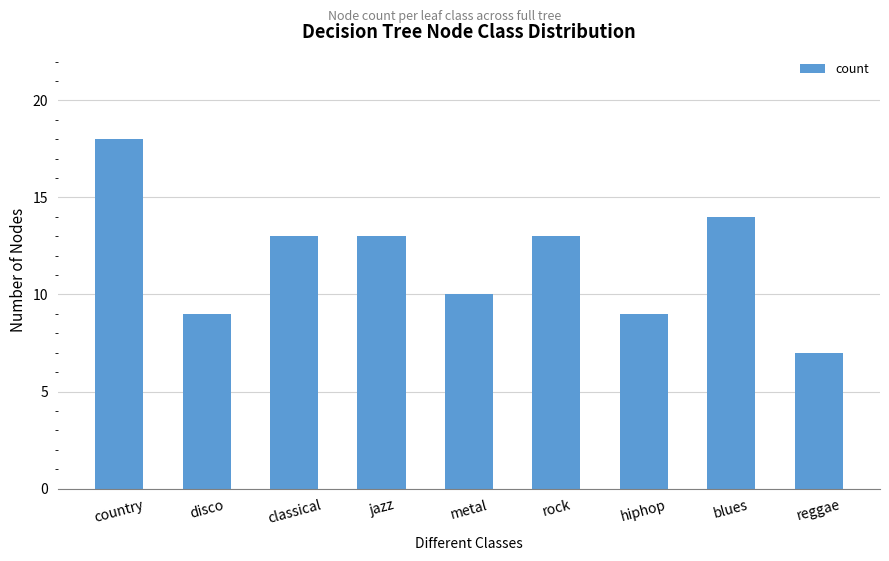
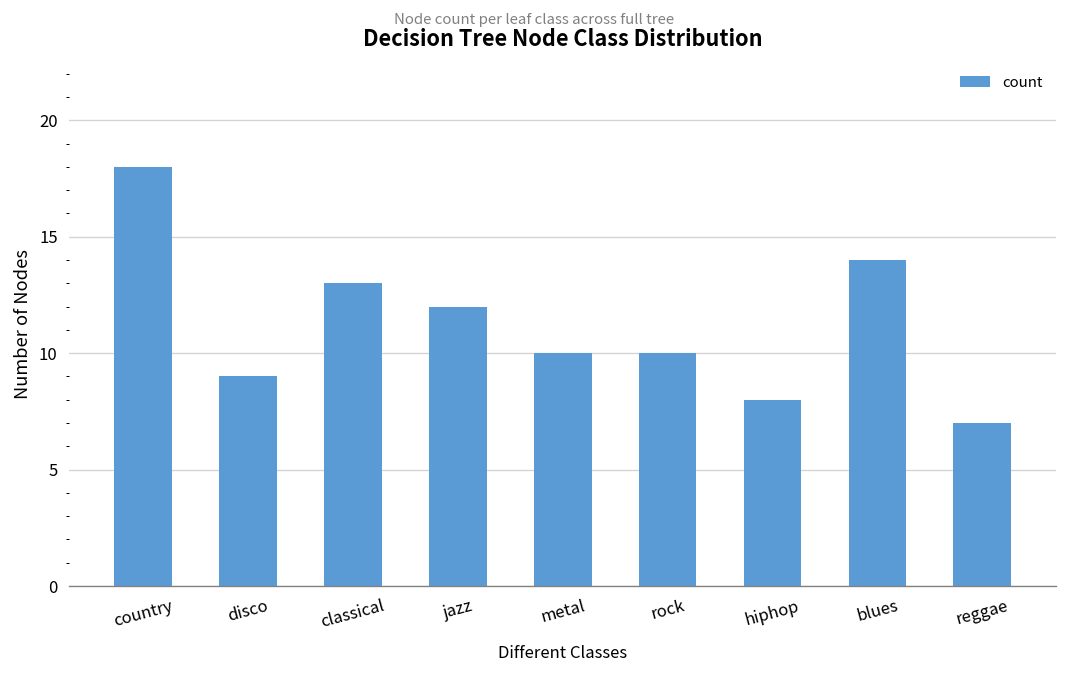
jazz: 13 -> 12
rock: 13 -> 10
hiphop: 9 -> 8
